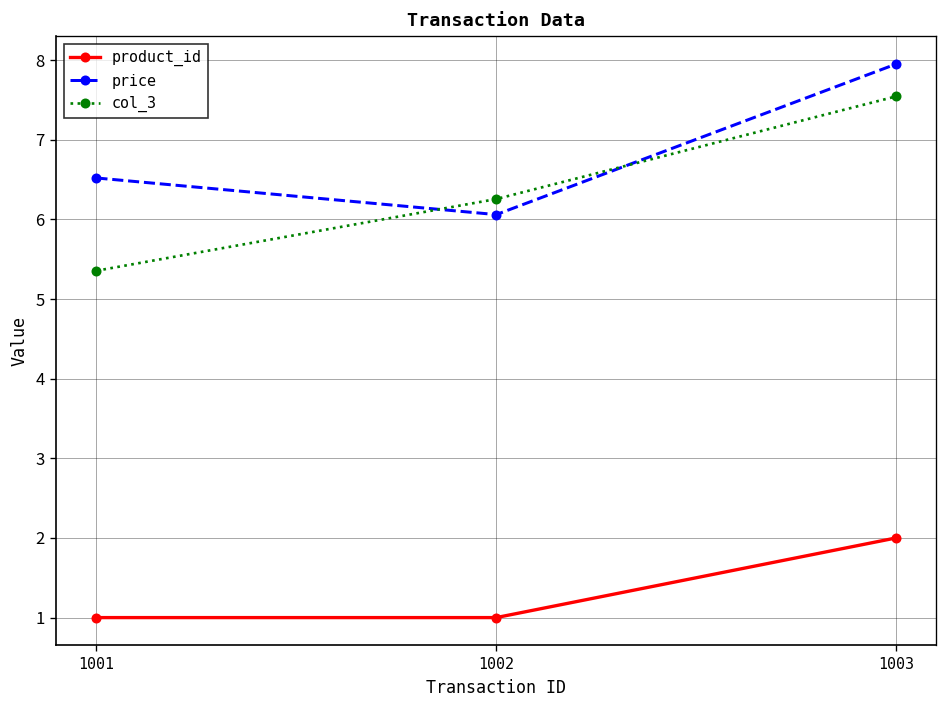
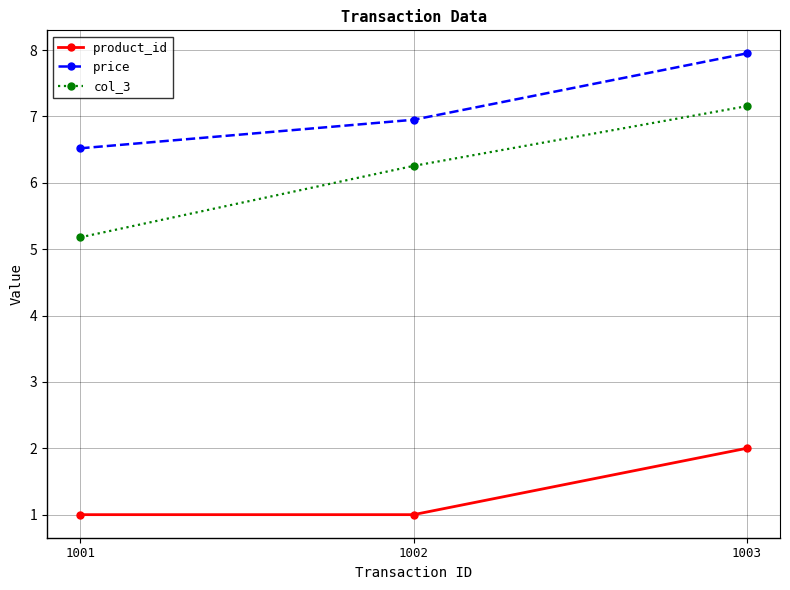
col_3, 1001: 5.4 -> 5.2
price, 1002: 6.1 -> 7.0
col_3, 1003: 7.5 -> 7.2
